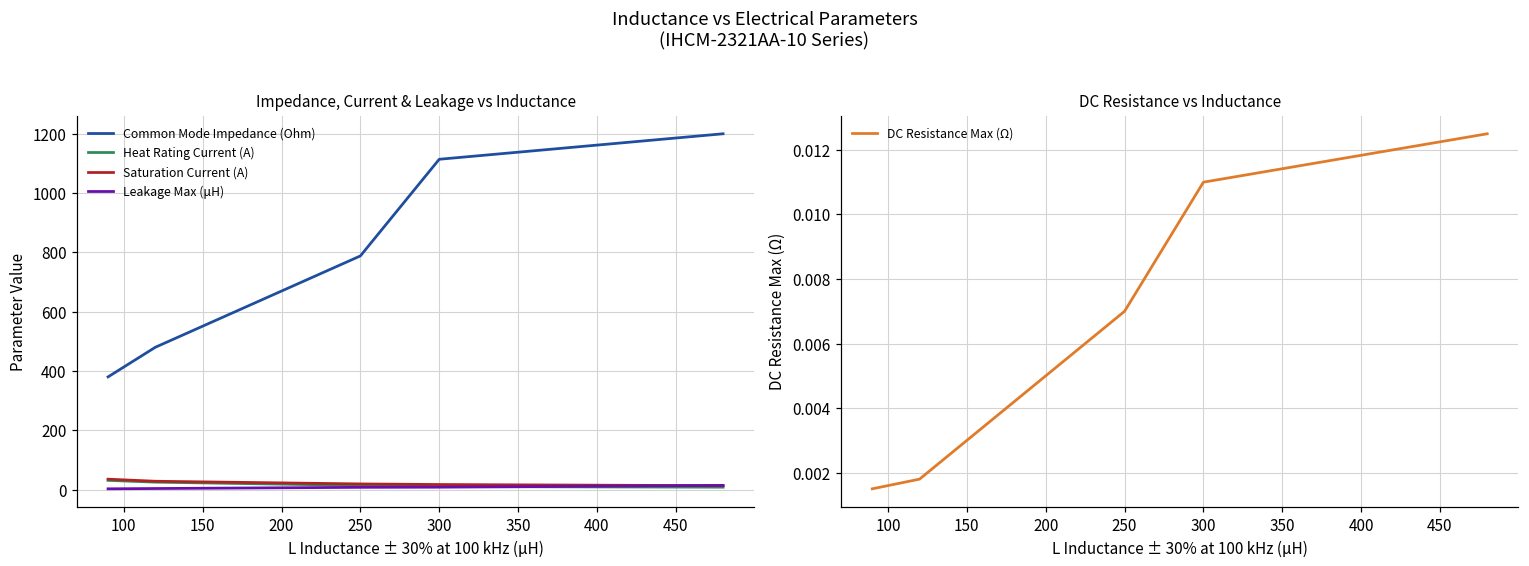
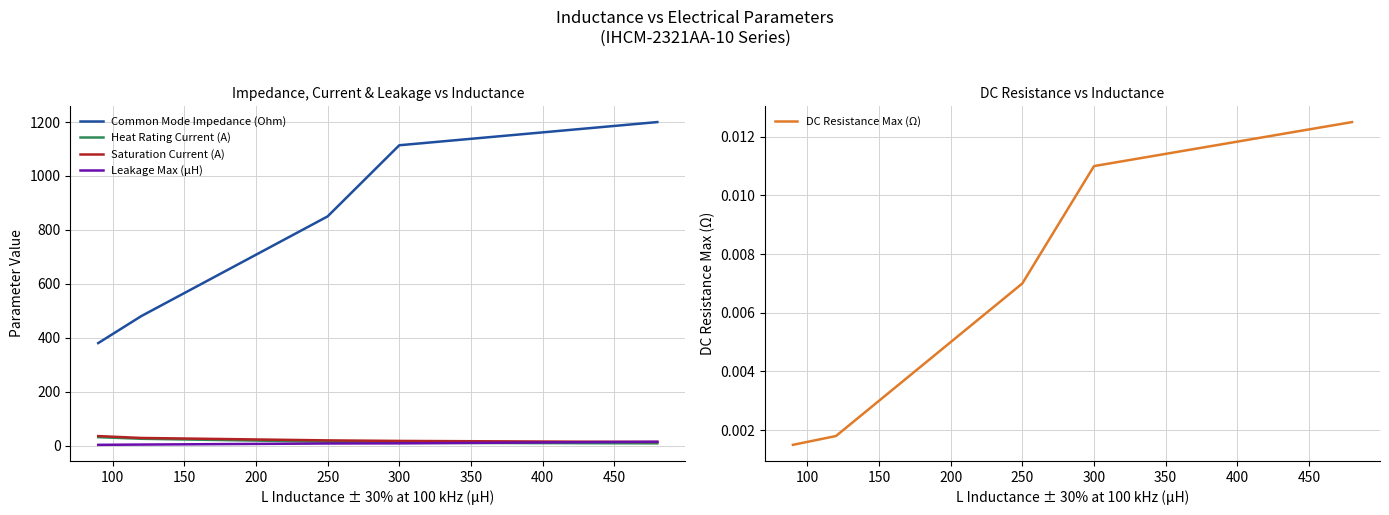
Impedance, Current & Leakage vs Inductance, Common Mode Impedance (Ohm), 250: 790 -> 850
